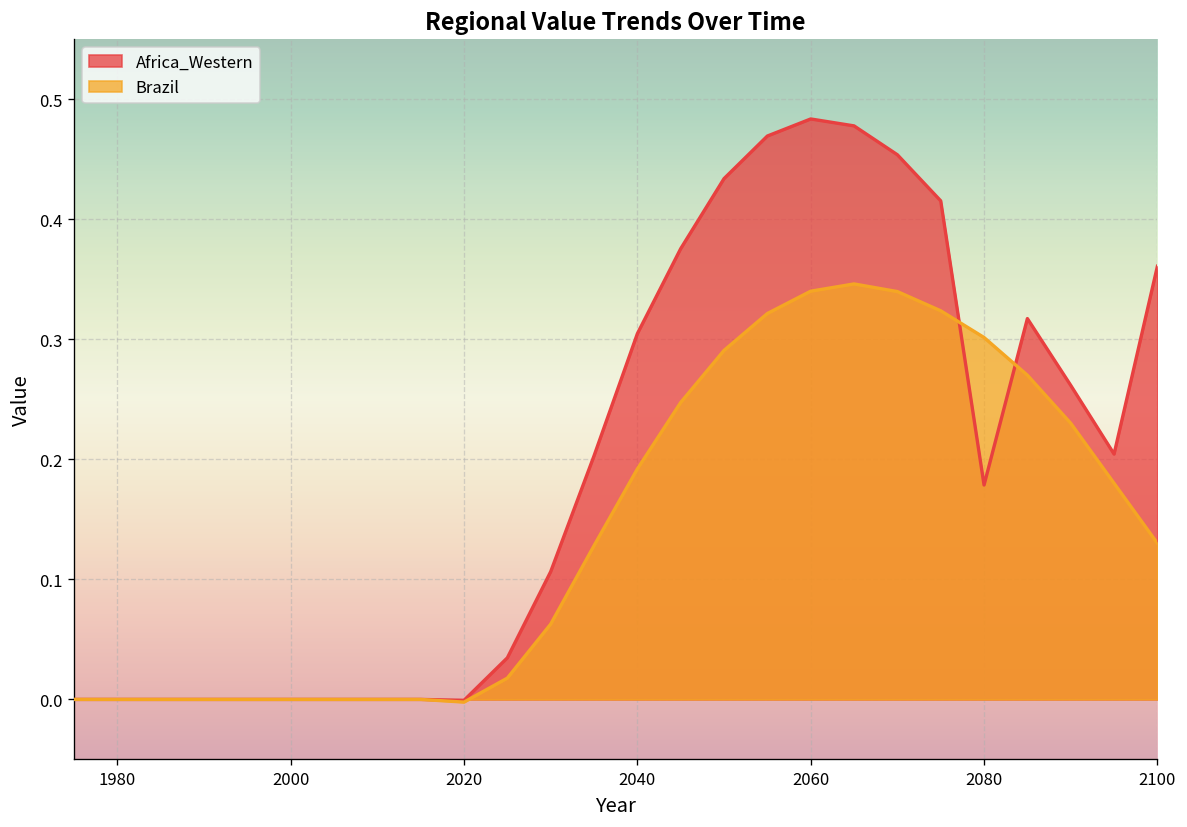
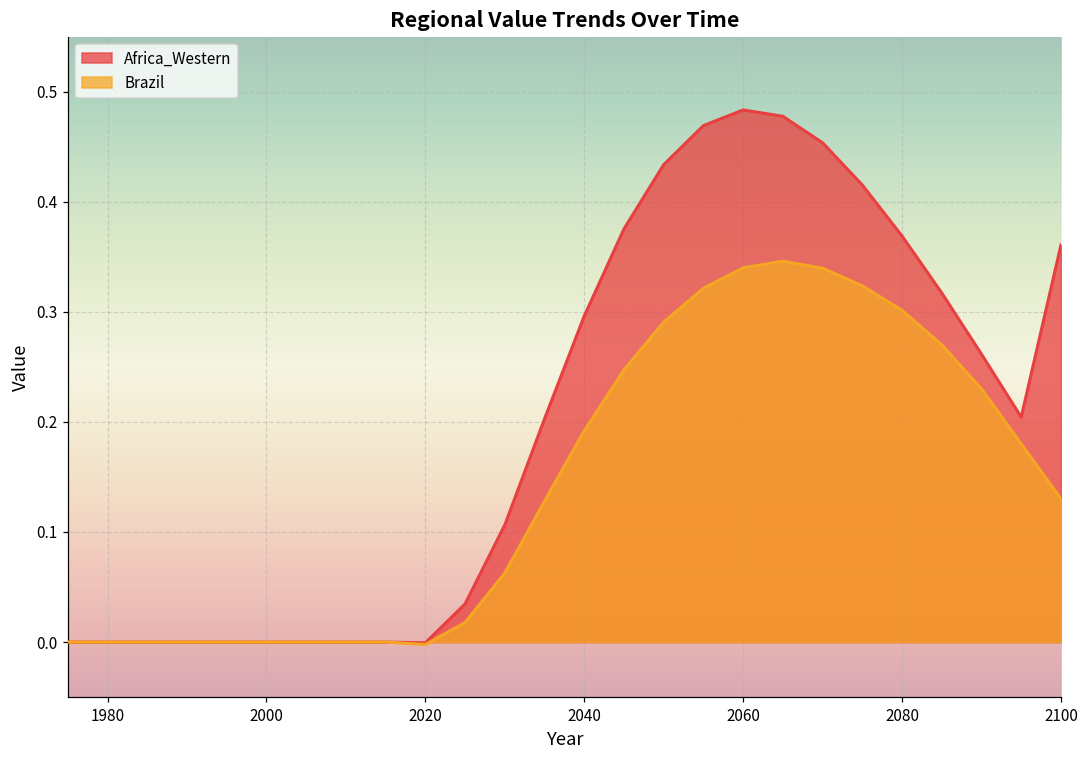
Africa_Western, 2040: 0.305 -> 0.296
Africa_Western, 2080: 0.179 -> 0.369
